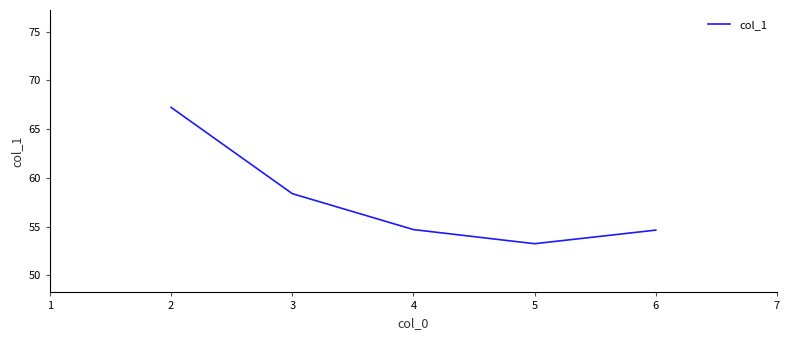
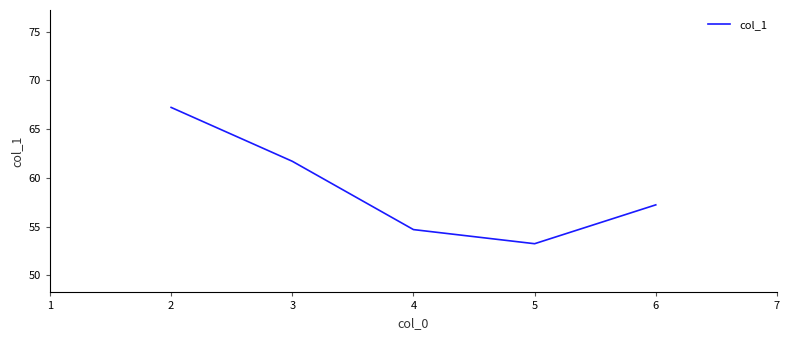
3: 58 -> 62
6: 55 -> 57
